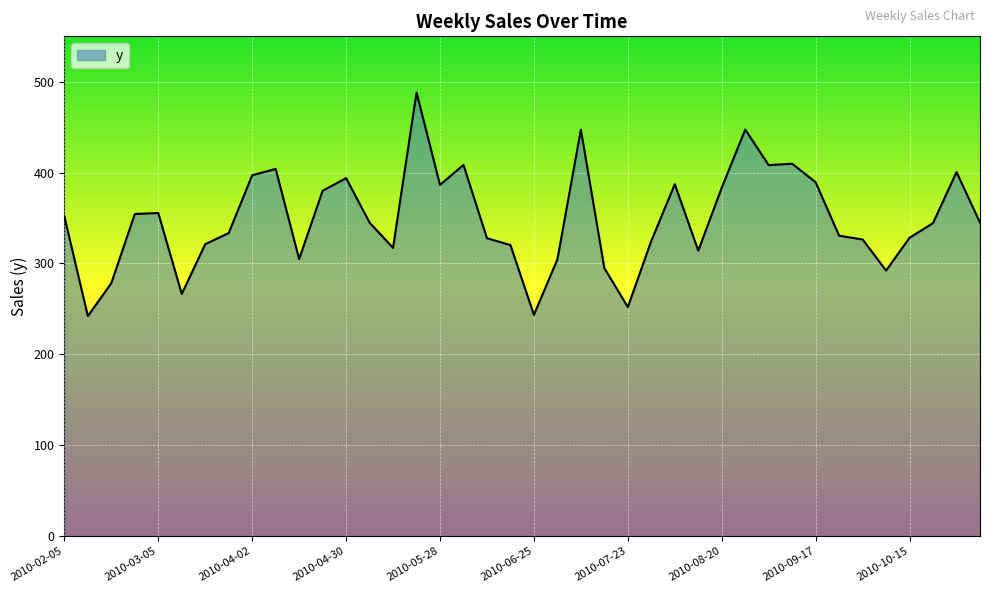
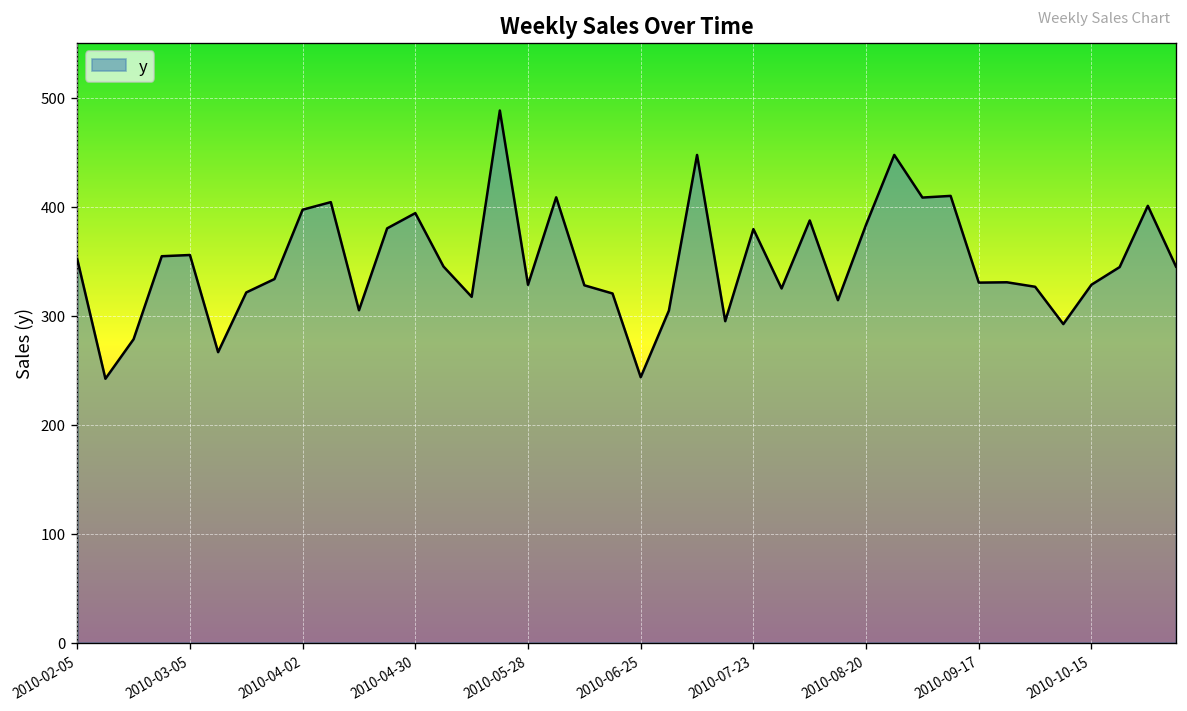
2010-05-28: 390 -> 330
2010-07-23: 250 -> 380
2010-09-17: 390 -> 330
